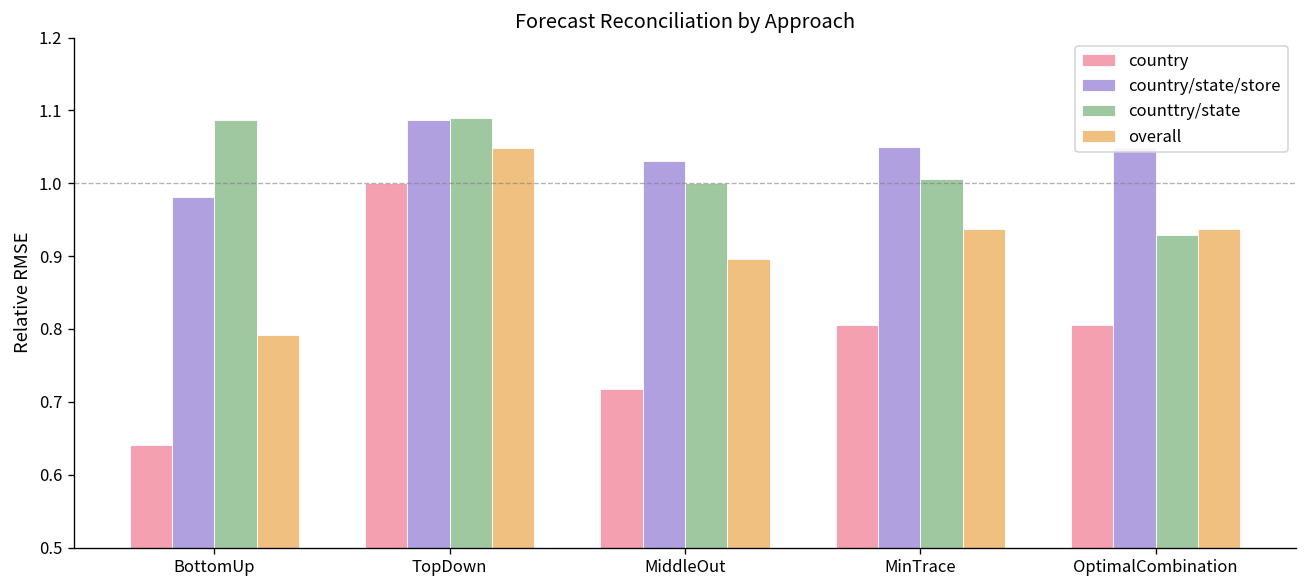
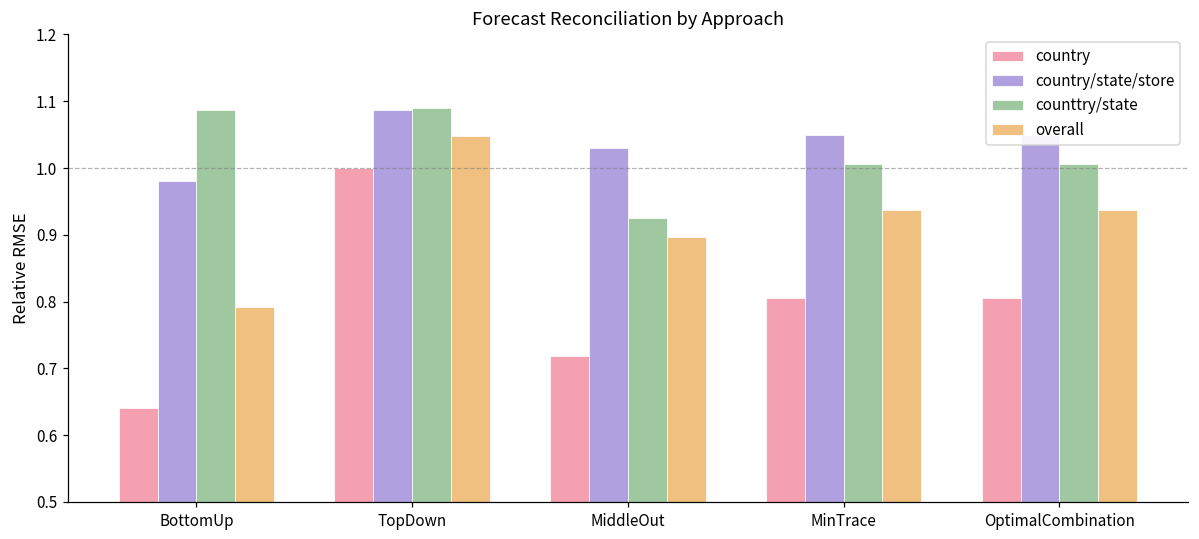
counttry/state, MiddleOut: 1.00 -> 0.92
counttry/state, OptimalCombination: 0.93 -> 1.01
